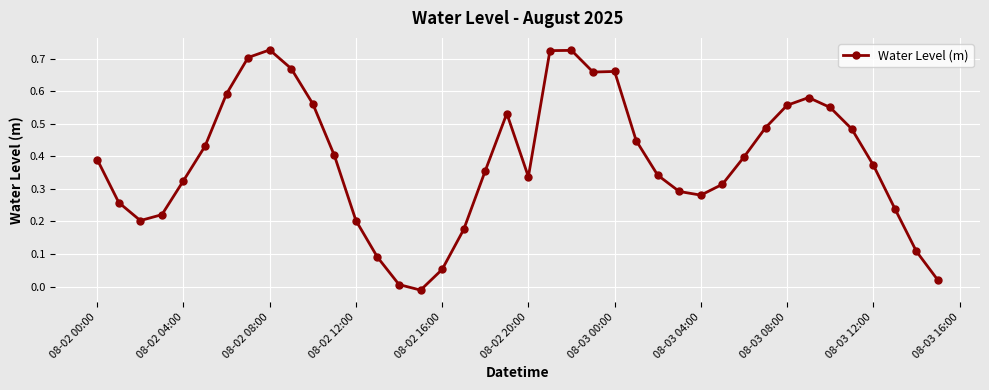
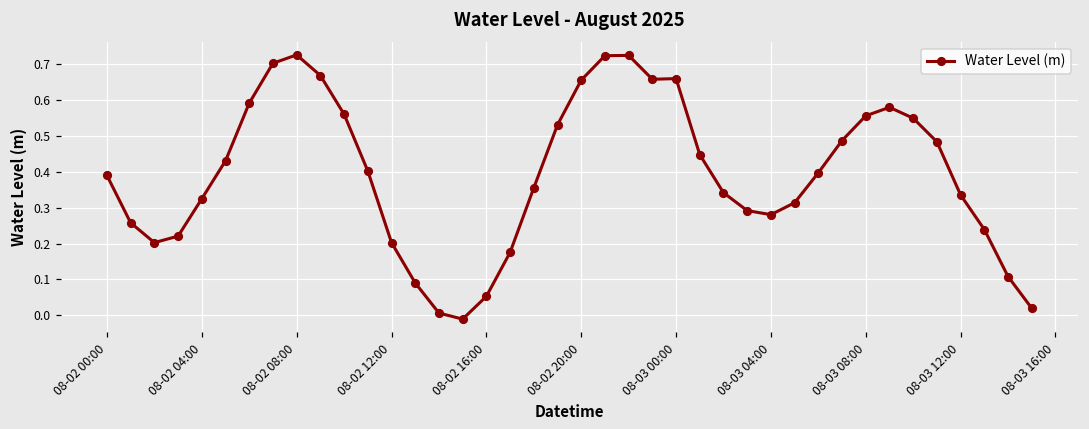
08-02 20:00: 0.34 -> 0.66
08-03 12:00: 0.37 -> 0.34
